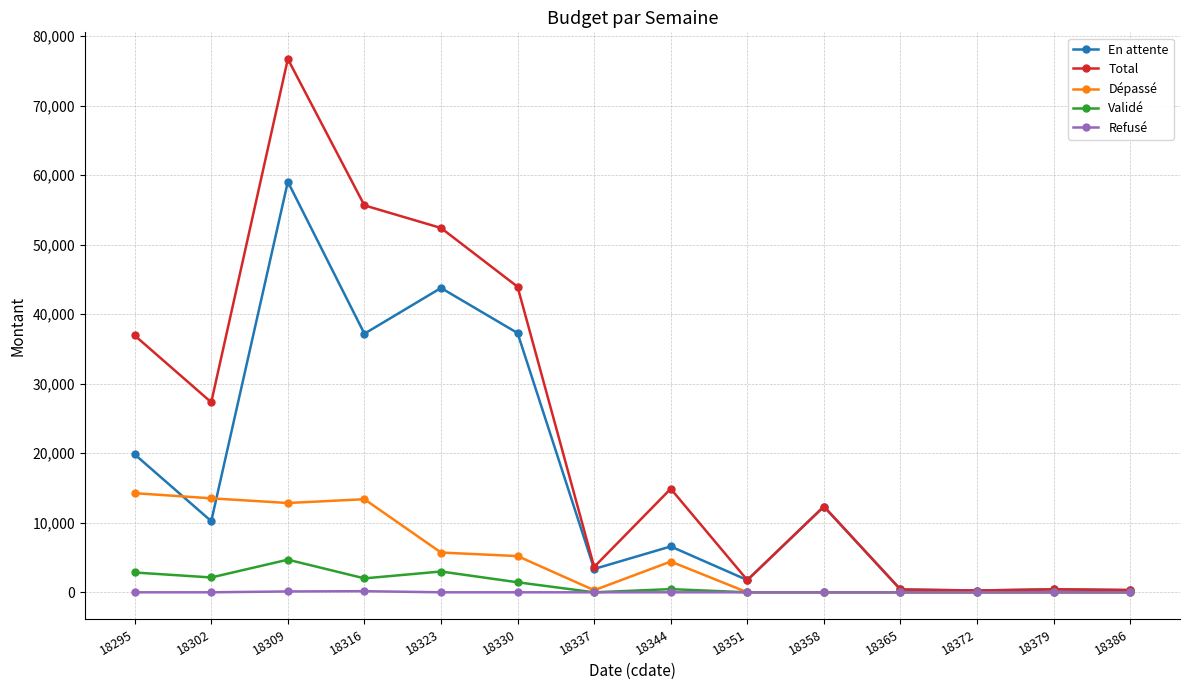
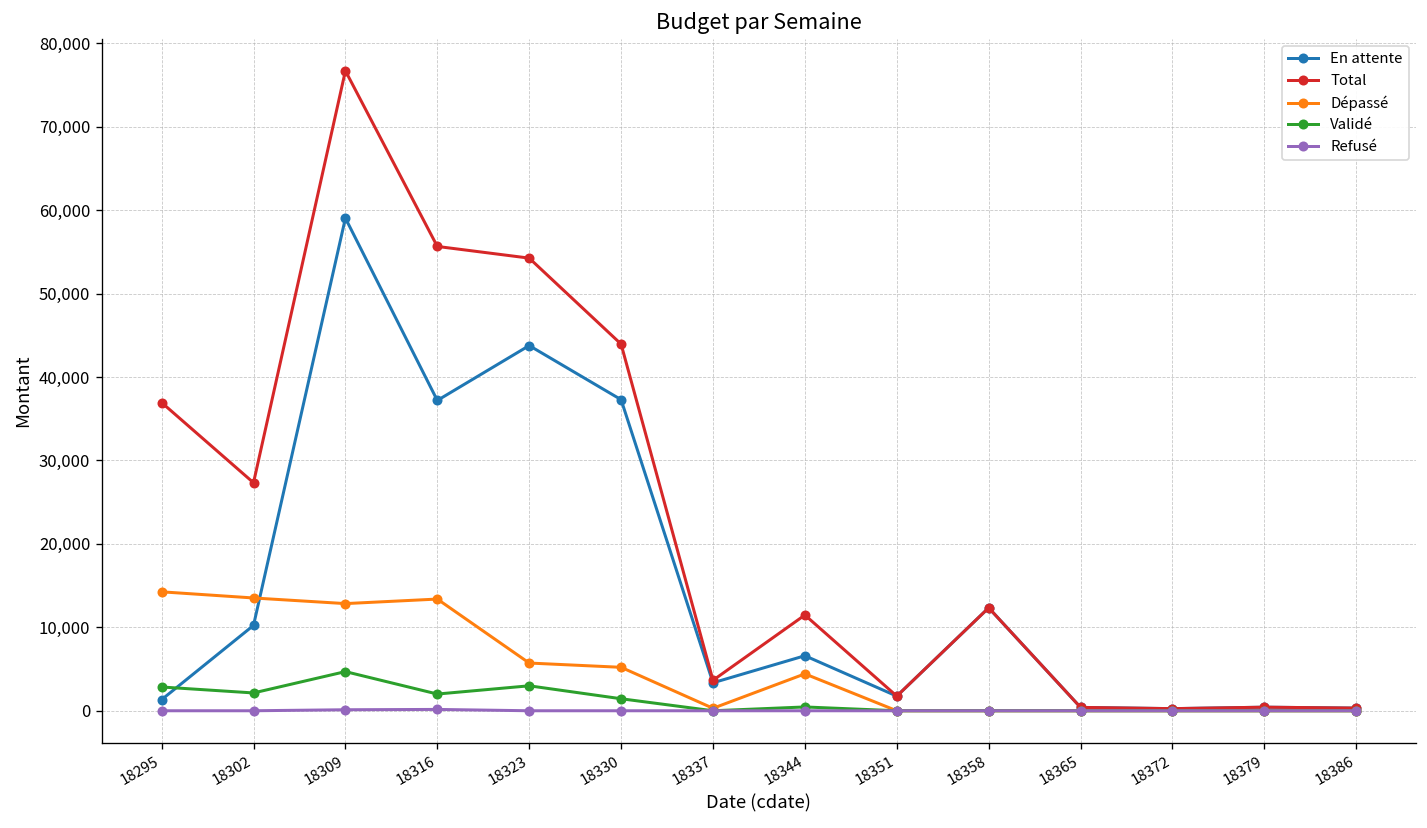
En attente, 18295: 20,000 -> 1,000
Total, 18323: 52,000 -> 54,000
Total, 18344: 15,000 -> 11,000
